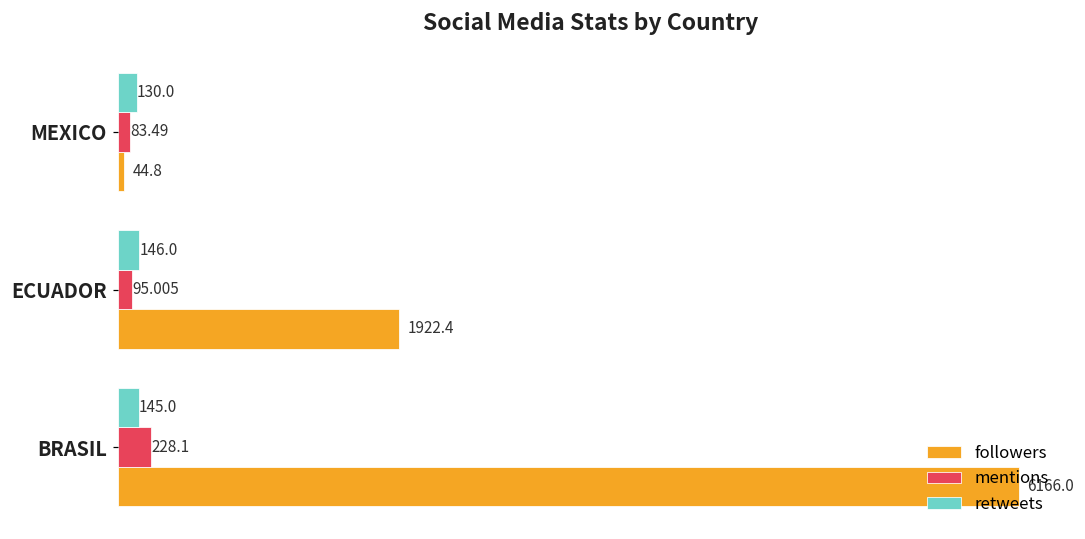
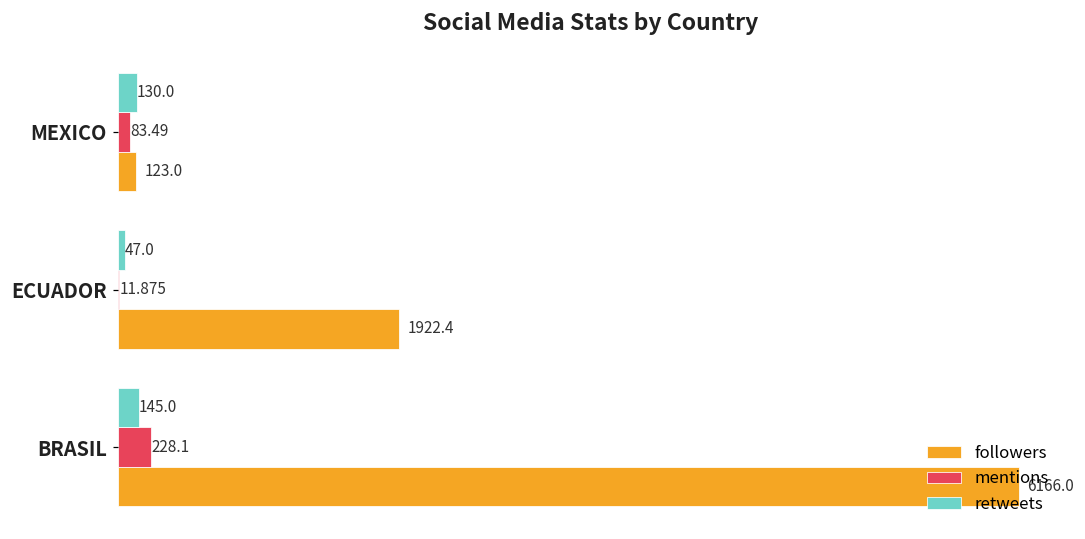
followers, MEXICO: 44.8 -> 123.0
retweets, ECUADOR: 146.0 -> 47.0
mentions, ECUADOR: 95.005 -> 11.875
